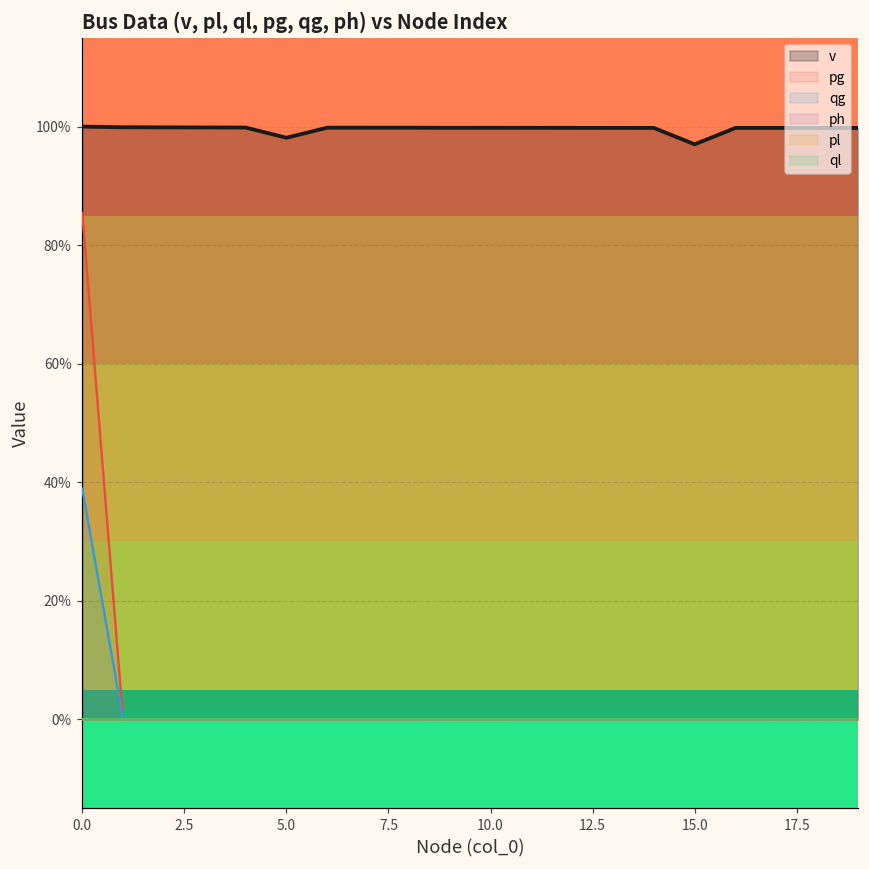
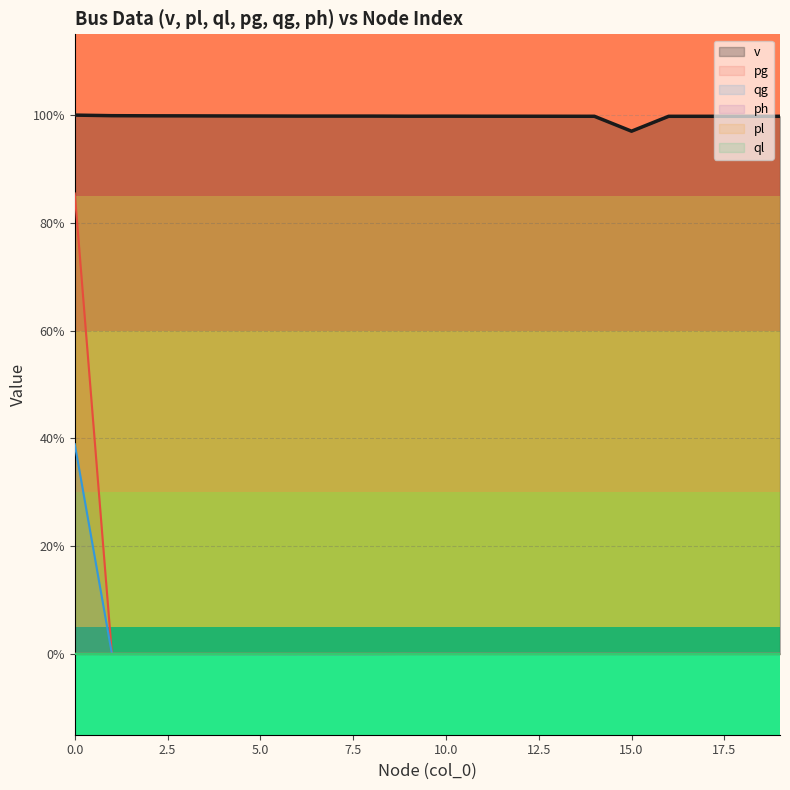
v, 5.0: 98% -> 100%
